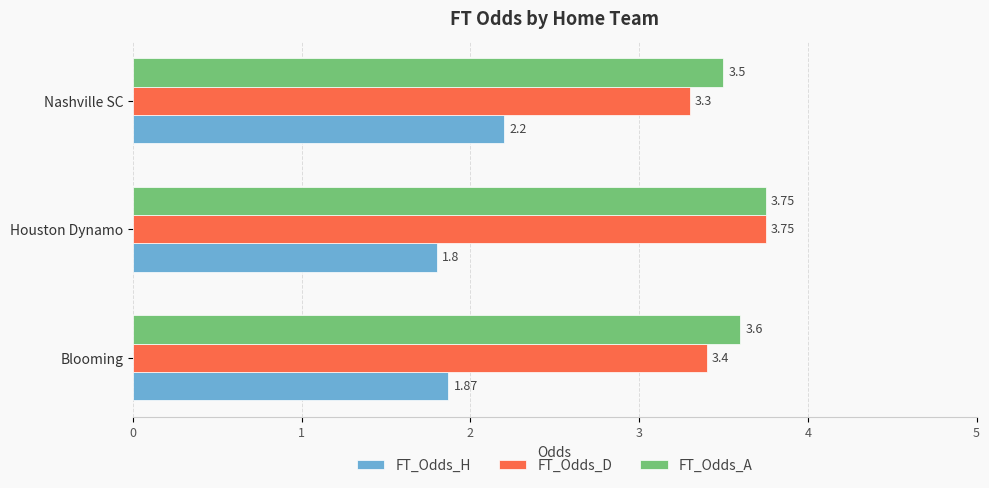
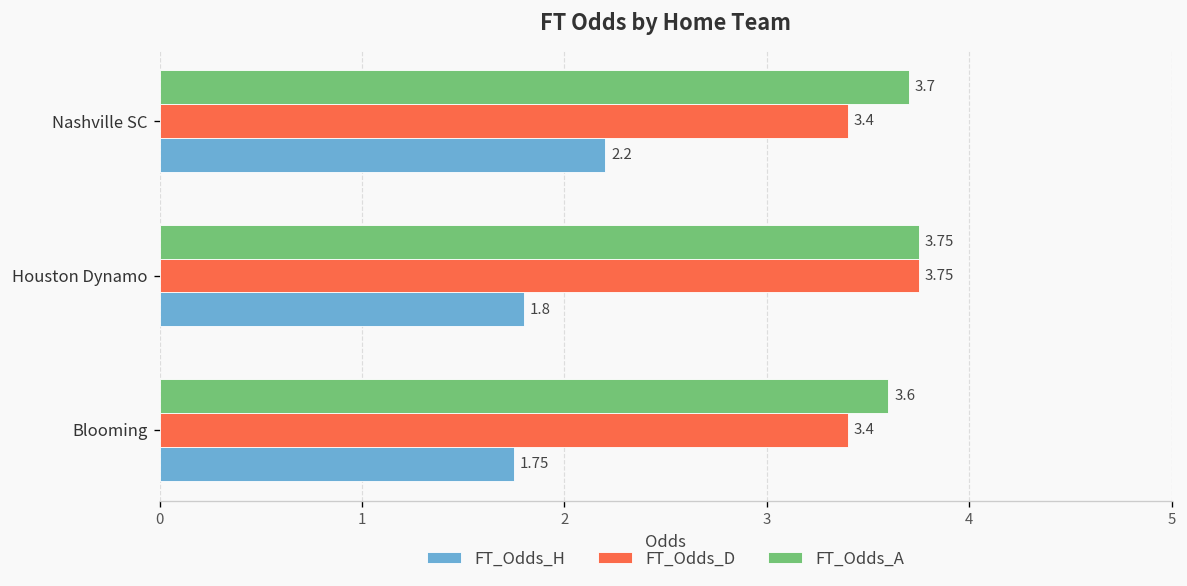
FT_Odds_A, Nashville SC: 3.5 -> 3.7
FT_Odds_D, Nashville SC: 3.3 -> 3.4
FT_Odds_H, Blooming: 1.87 -> 1.75
